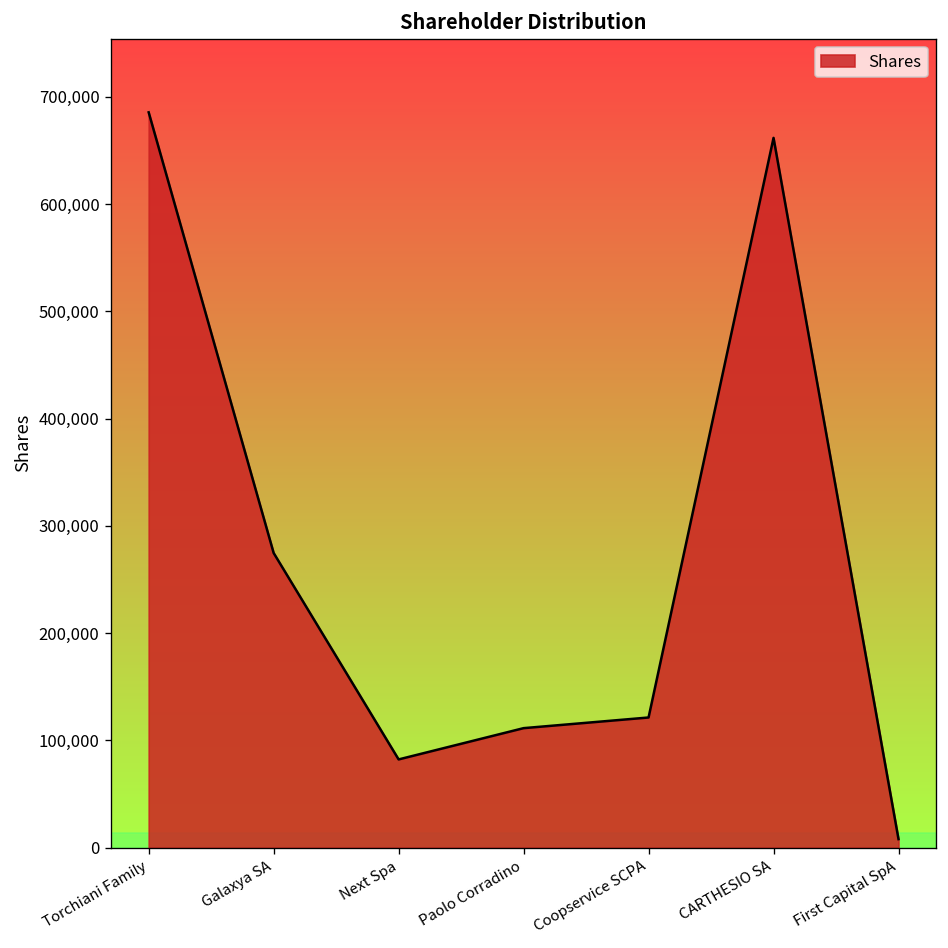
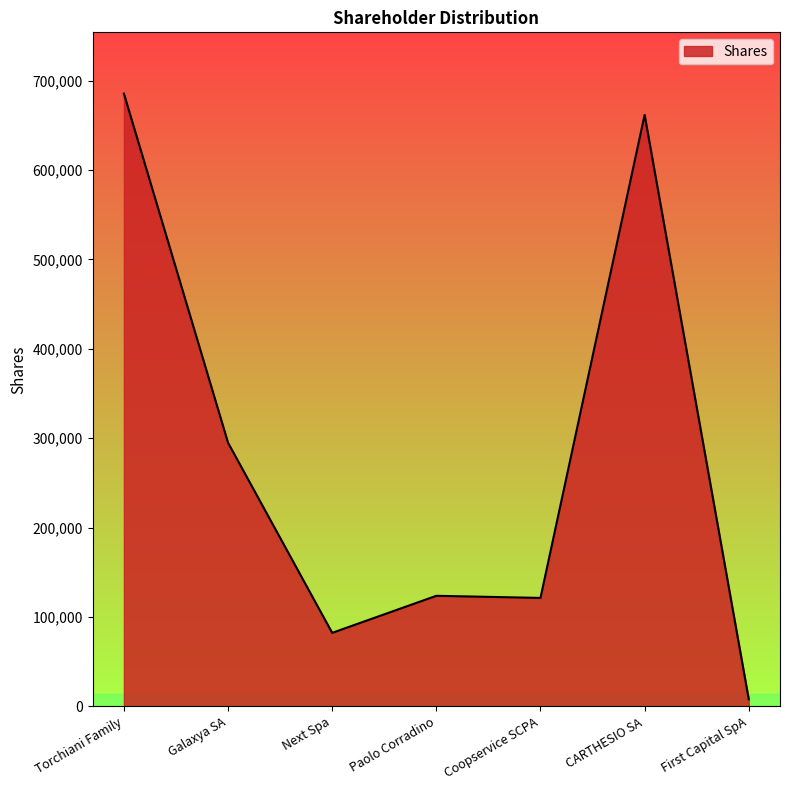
Galaxya SA: 270,000 -> 290,000
Paolo Corradino: 110,000 -> 120,000
